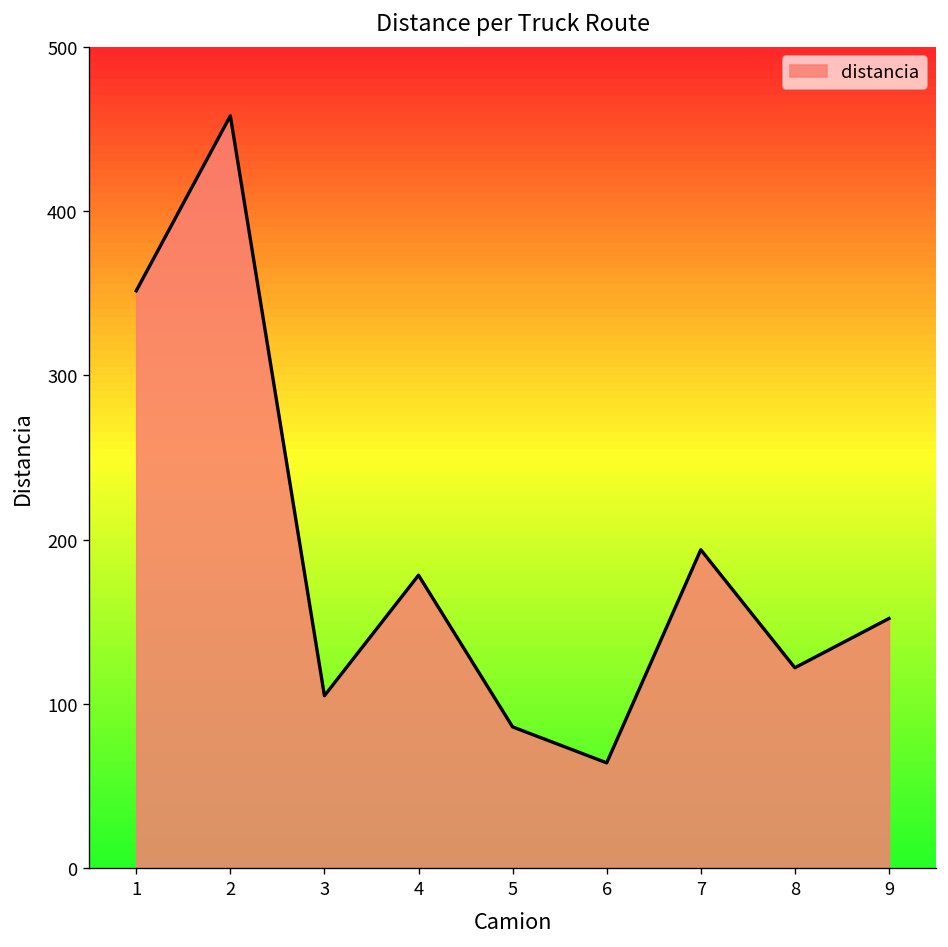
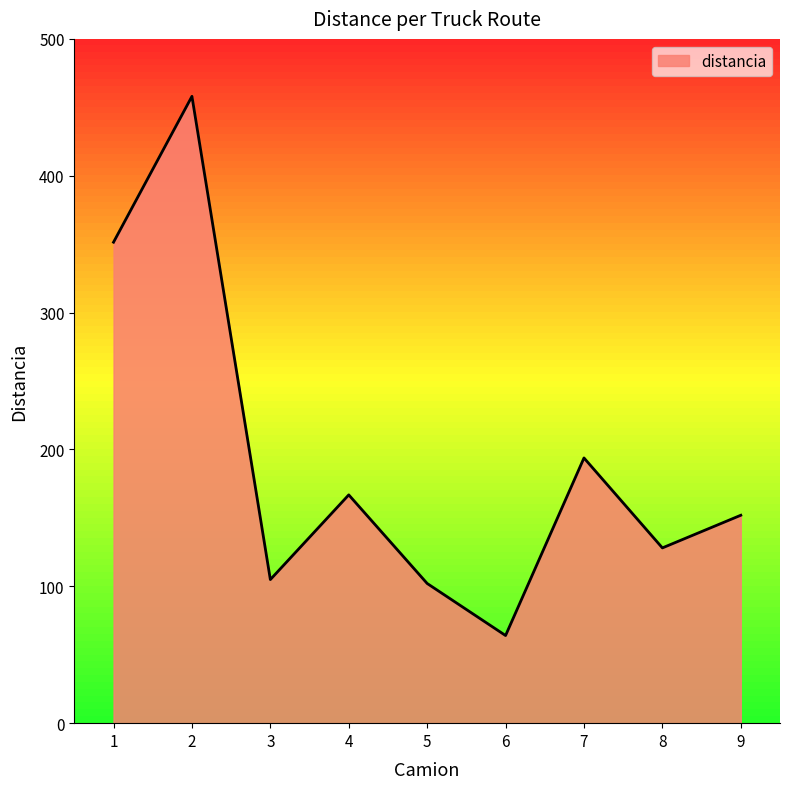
4: 178 -> 167
5: 86 -> 102
8: 122 -> 128
